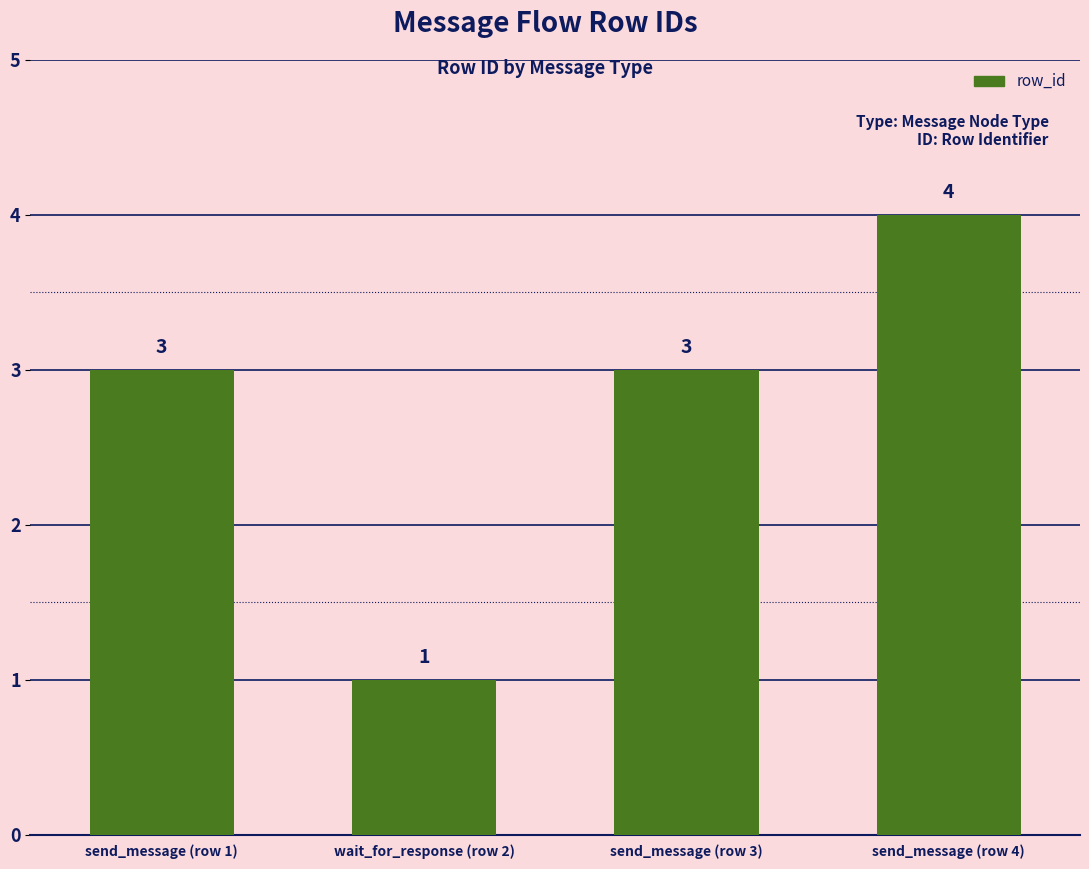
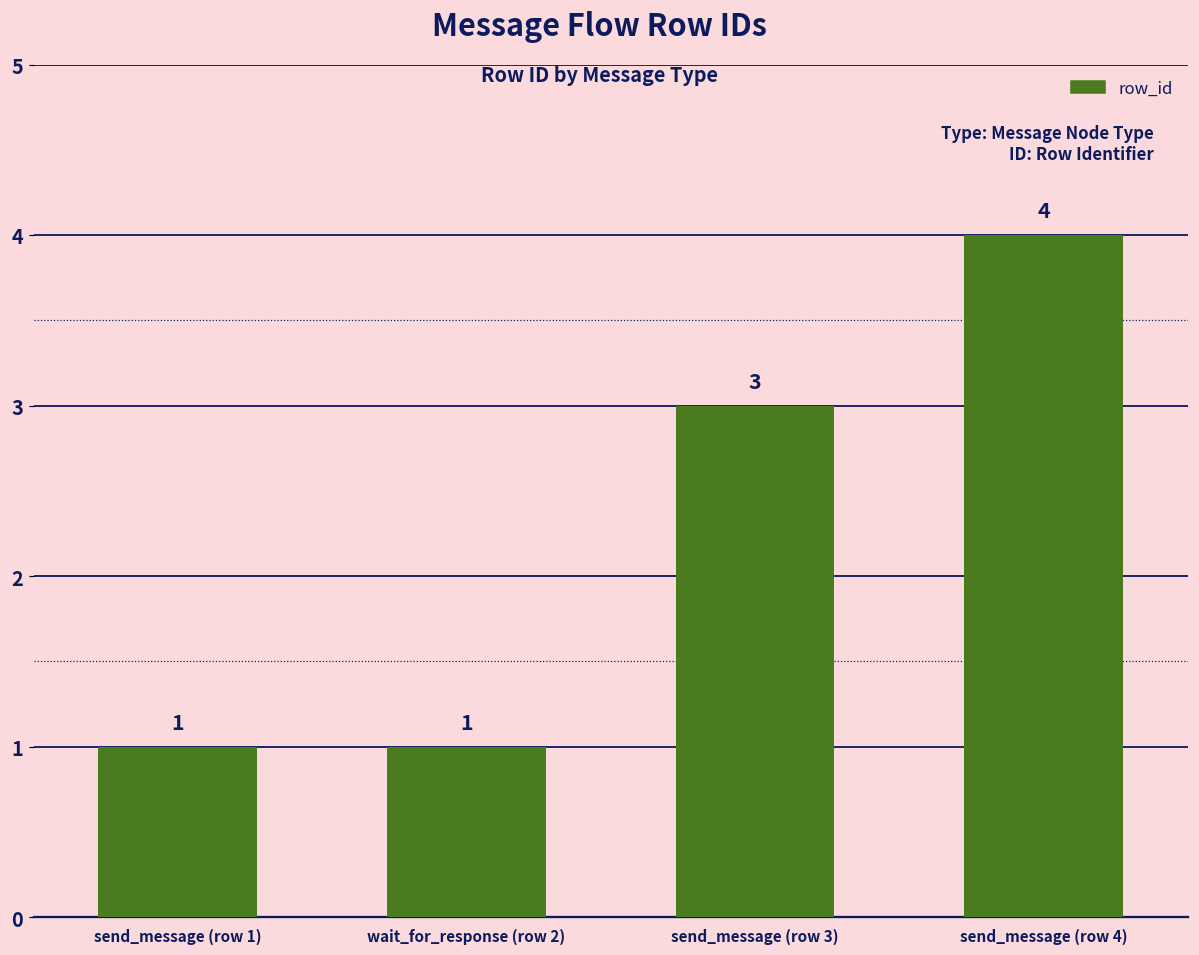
send_message (row 1): 3 -> 1
